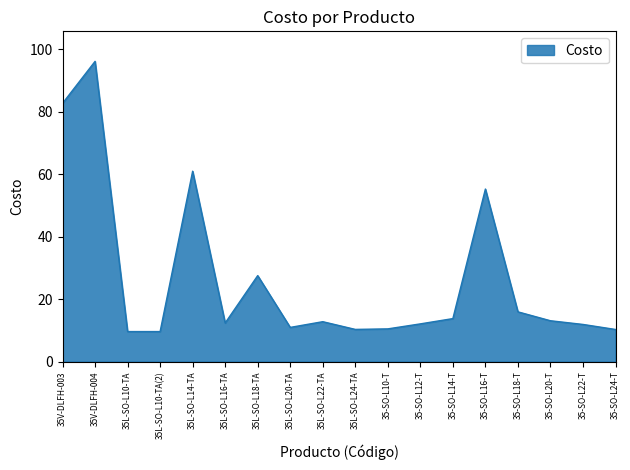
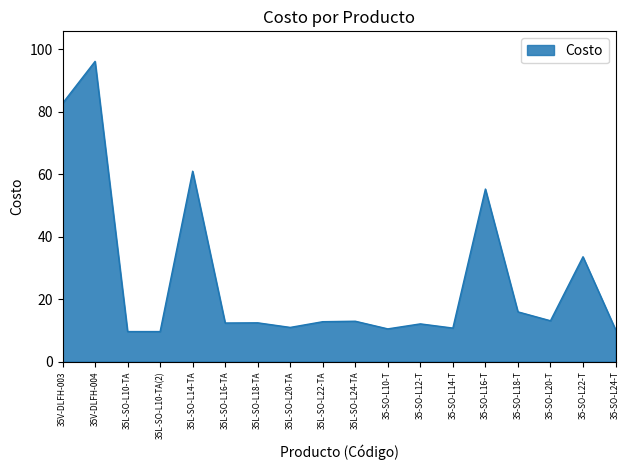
35L-SO-L18-TA: 28 -> 12
35L-SO-L24-TA: 10 -> 13
35-SO-L14-T: 14 -> 11
35-SO-L22-T: 12 -> 34
